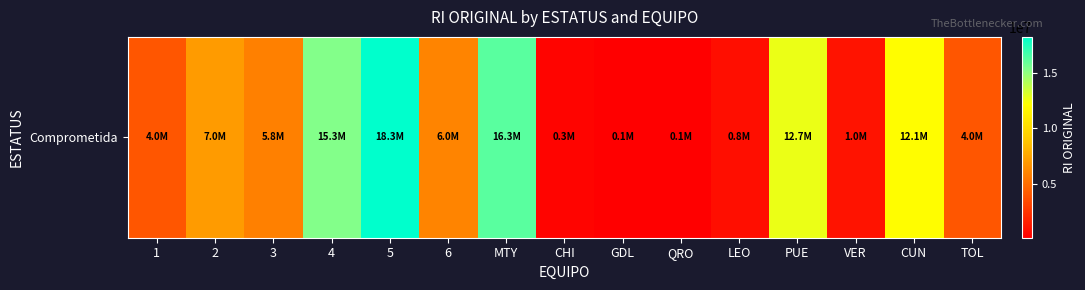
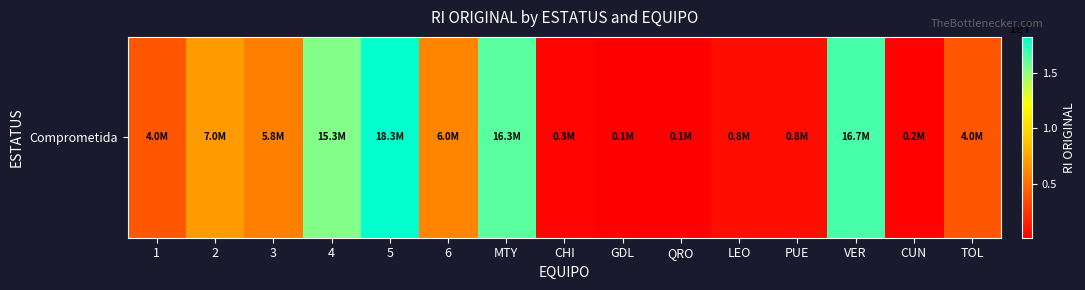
Comprometida, PUE: 12.7M -> 0.8M
Comprometida, VER: 1.0M -> 16.7M
Comprometida, CUN: 12.1M -> 0.2M
